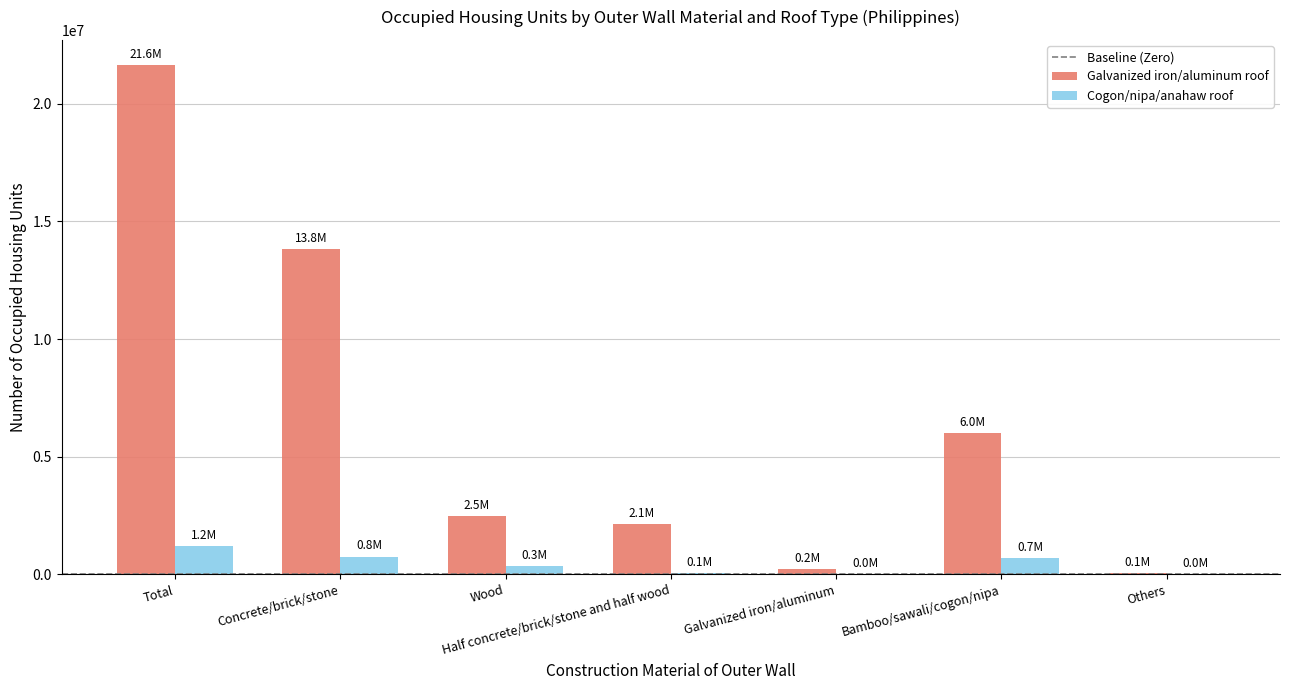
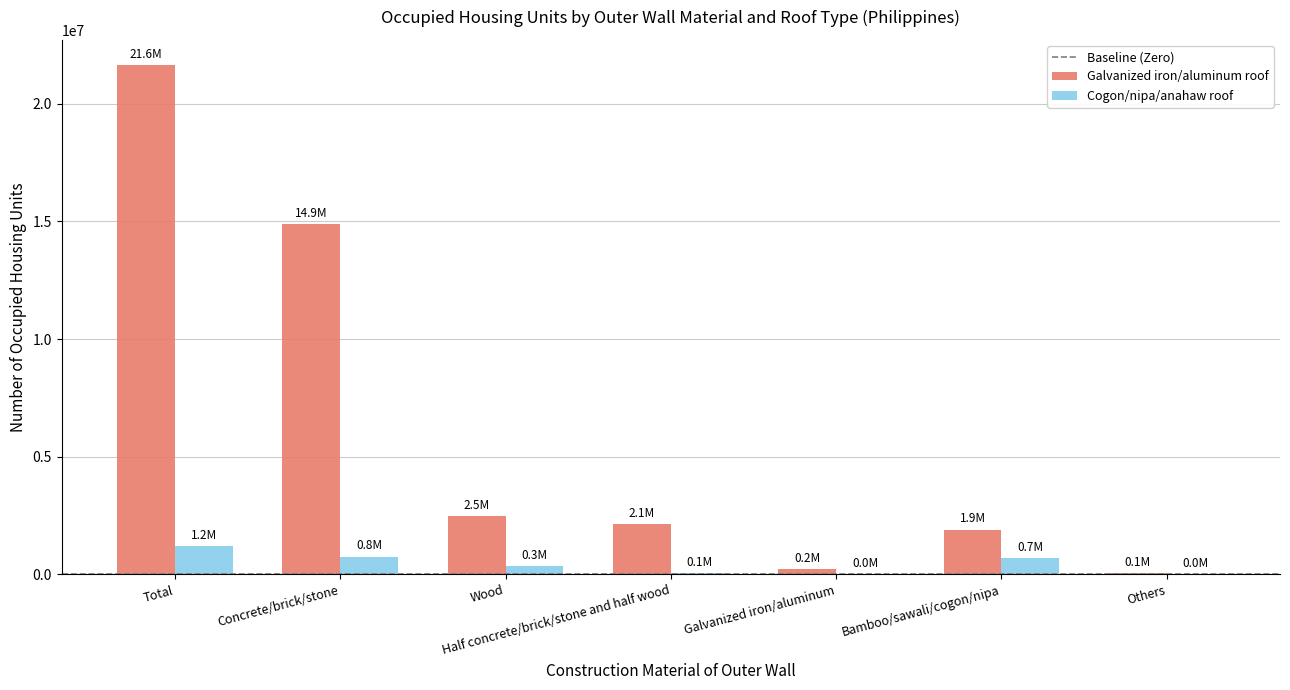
Galvanized iron/aluminum roof, Concrete/brick/stone: 13.8M -> 14.9M
Galvanized iron/aluminum roof, Bamboo/sawali/cogon/nipa: 6.0M -> 1.9M
